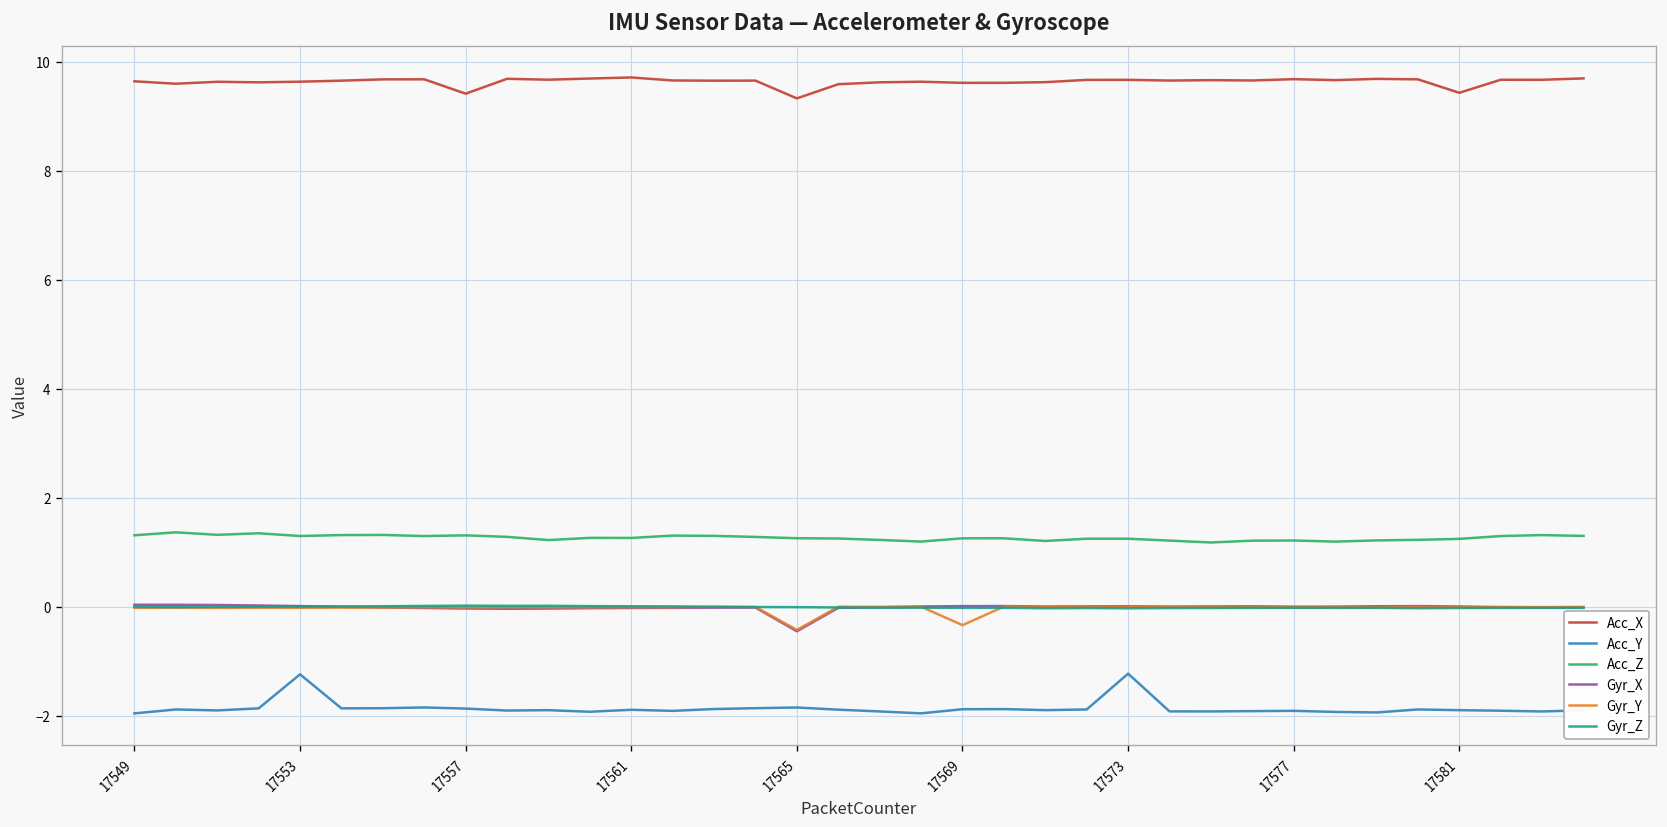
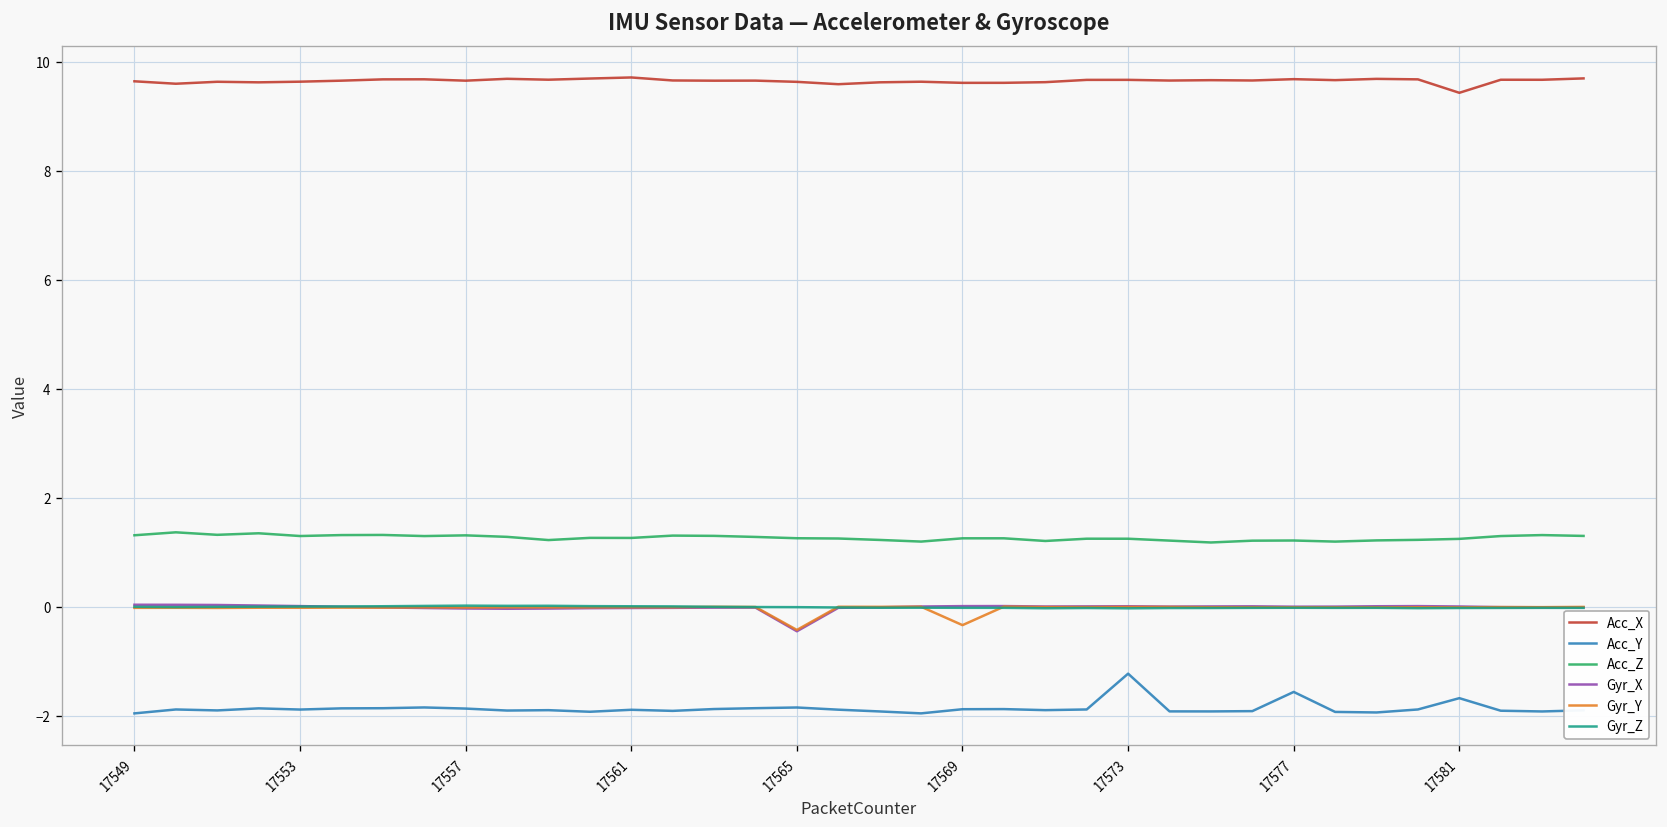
Acc_Y, 17553: -1.2 -> -1.9
Acc_X, 17557: 9.4 -> 9.6
Acc_X, 17565: 9.3 -> 9.6
Acc_Y, 17577: -1.9 -> -1.6
Acc_Y, 17581: -1.9 -> -1.7
